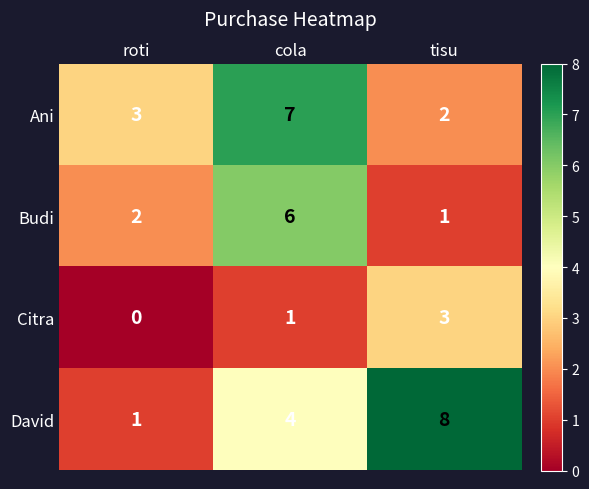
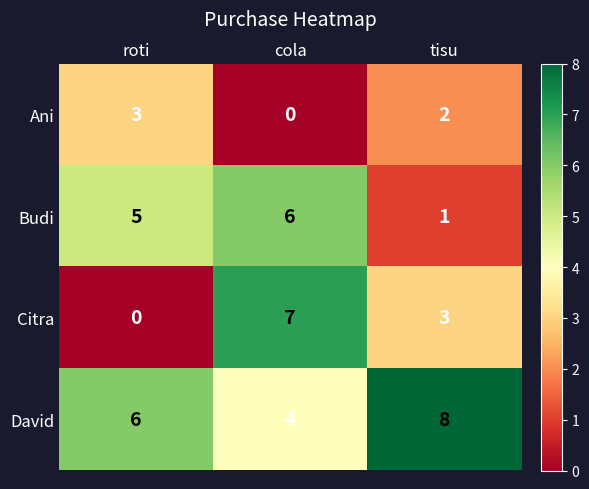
Ani, cola: 7 -> 0
Budi, roti: 2 -> 5
Citra, cola: 1 -> 7
David, roti: 1 -> 6
